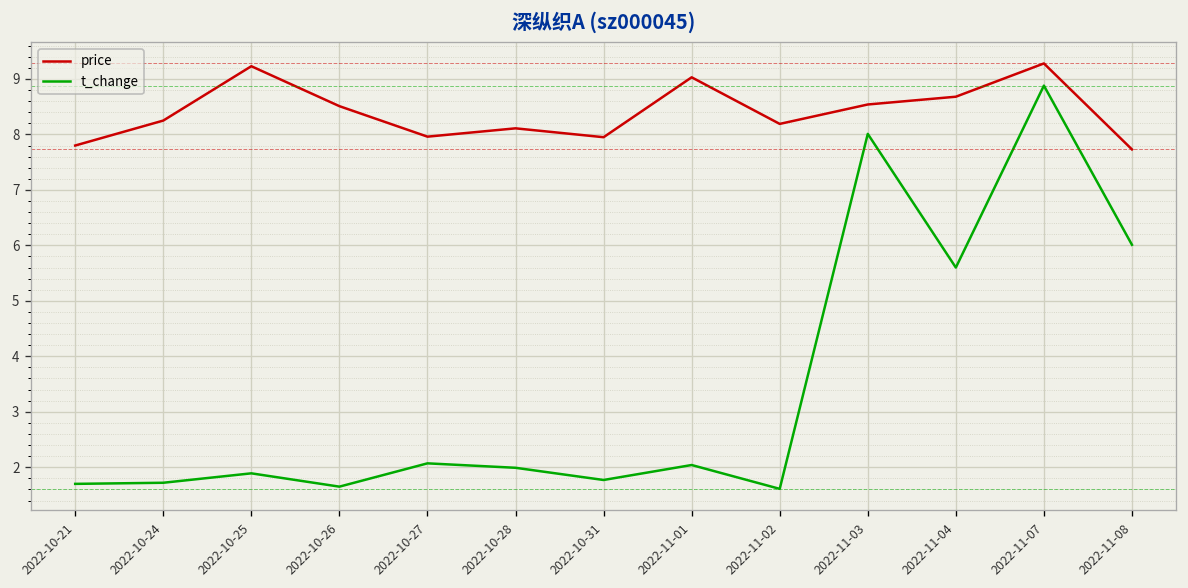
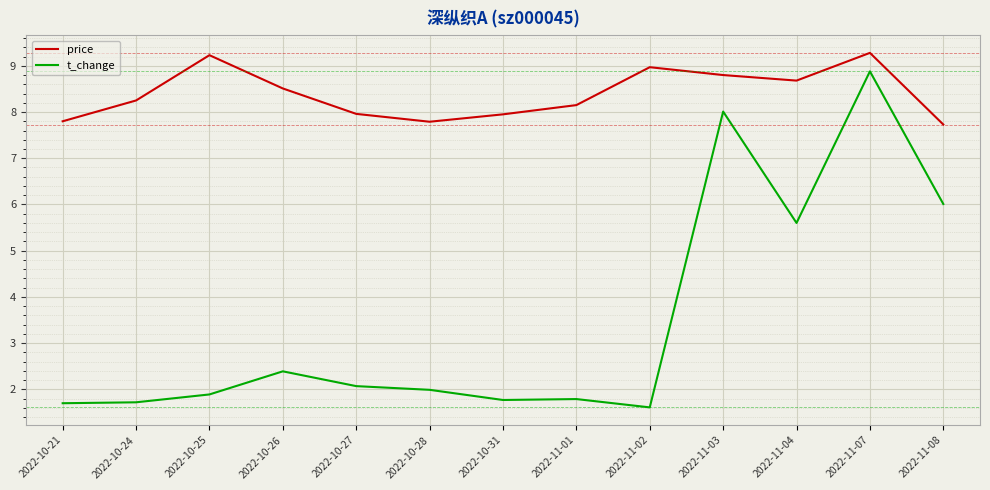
t_change, 2022-10-26: 1.7 -> 2.4
price, 2022-10-28: 8.1 -> 7.8
price, 2022-11-01: 9.0 -> 8.2
t_change, 2022-11-01: 2.0 -> 1.8
price, 2022-11-02: 8.2 -> 9.0
price, 2022-11-03: 8.5 -> 8.8
